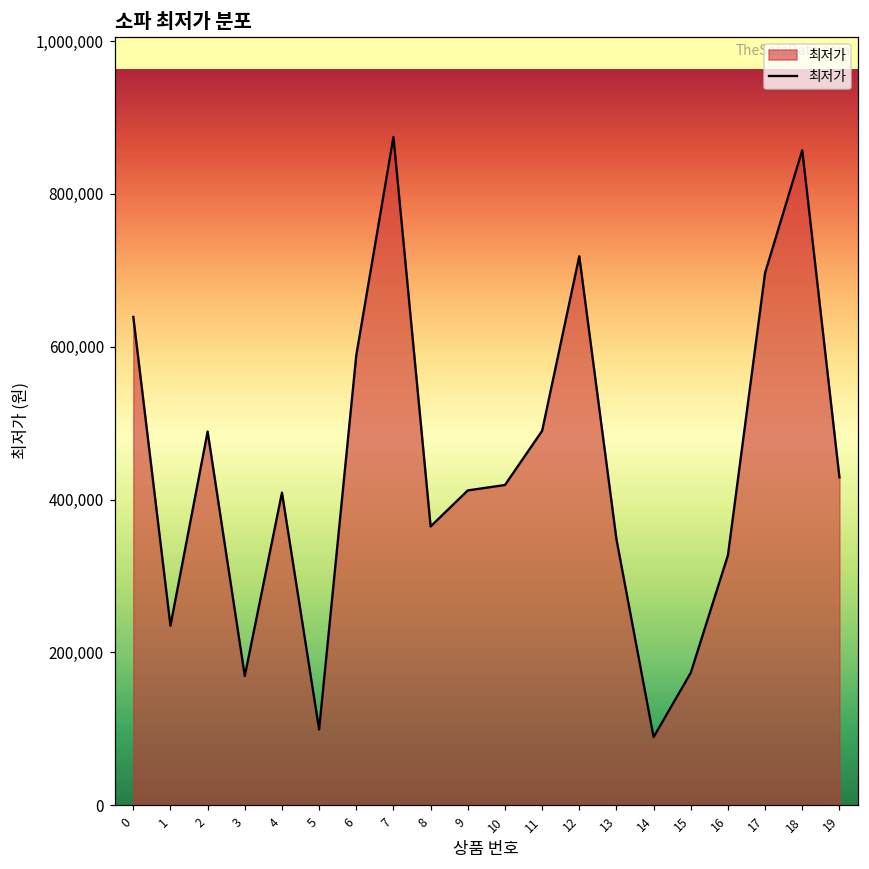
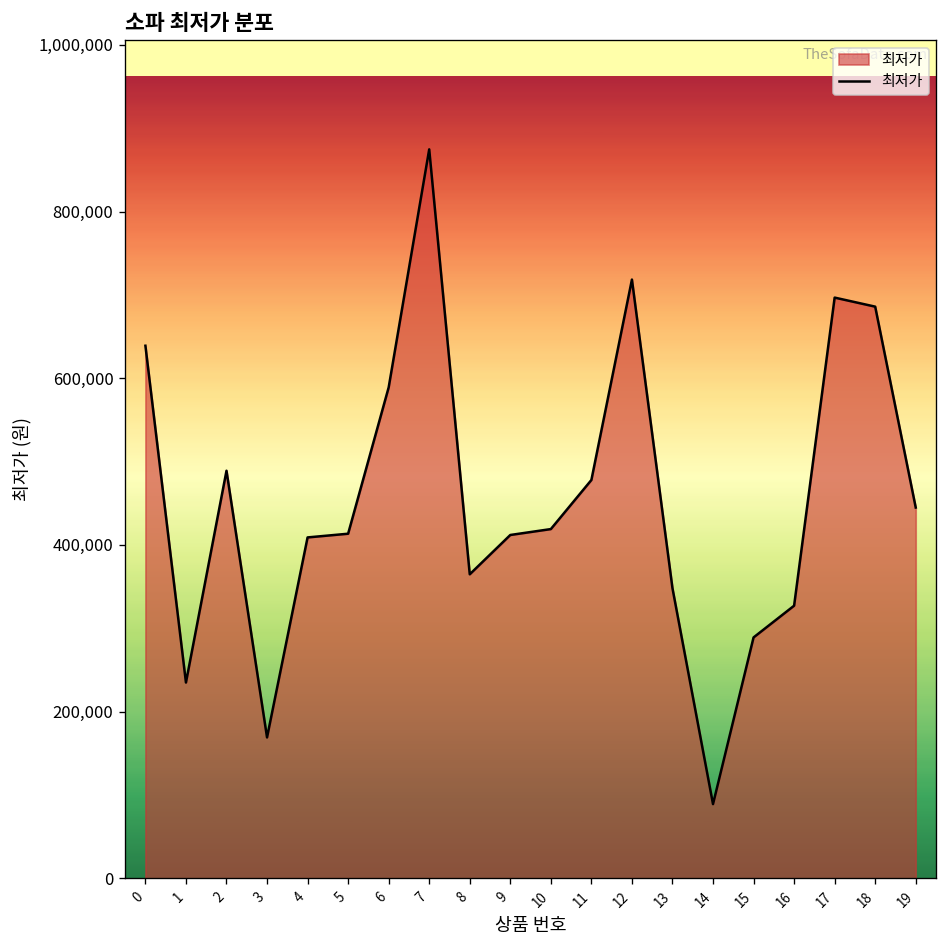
5: 100,000 -> 410,000
11: 490,000 -> 480,000
15: 170,000 -> 290,000
18: 860,000 -> 690,000
19: 430,000 -> 440,000
